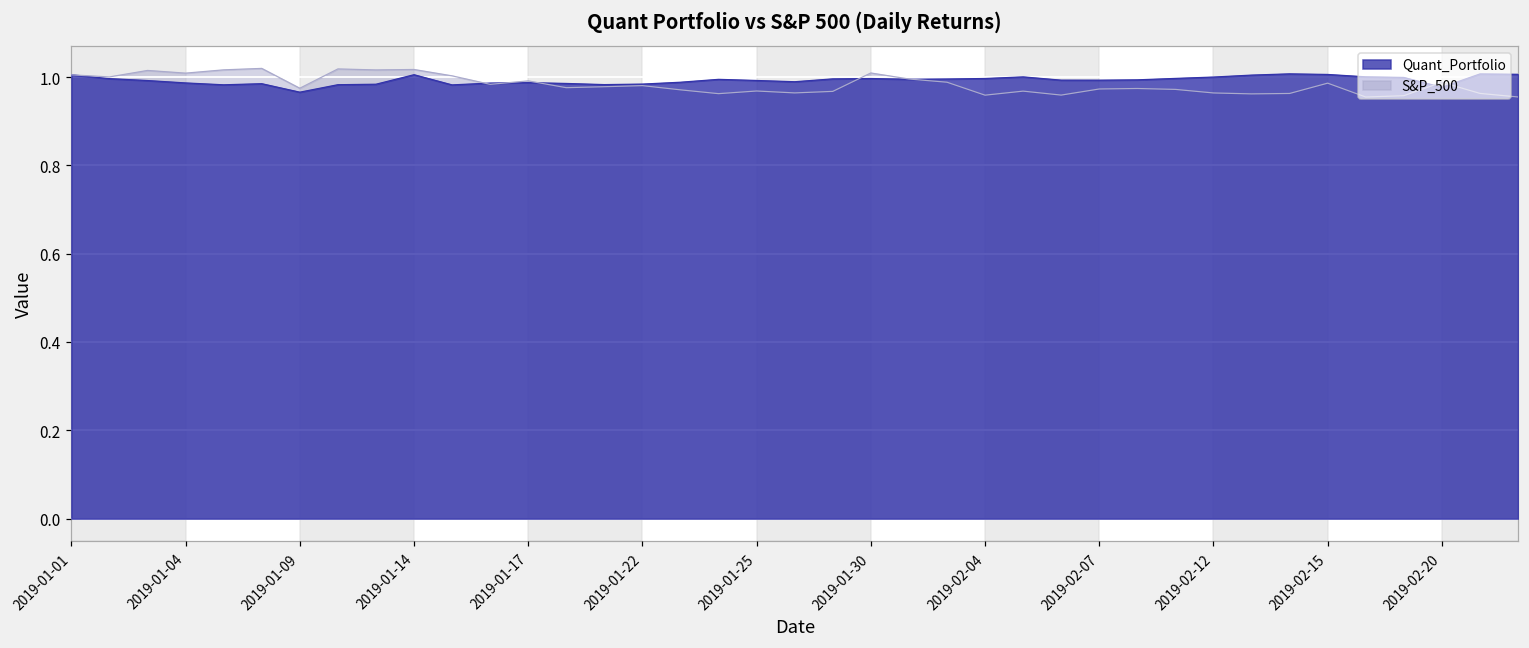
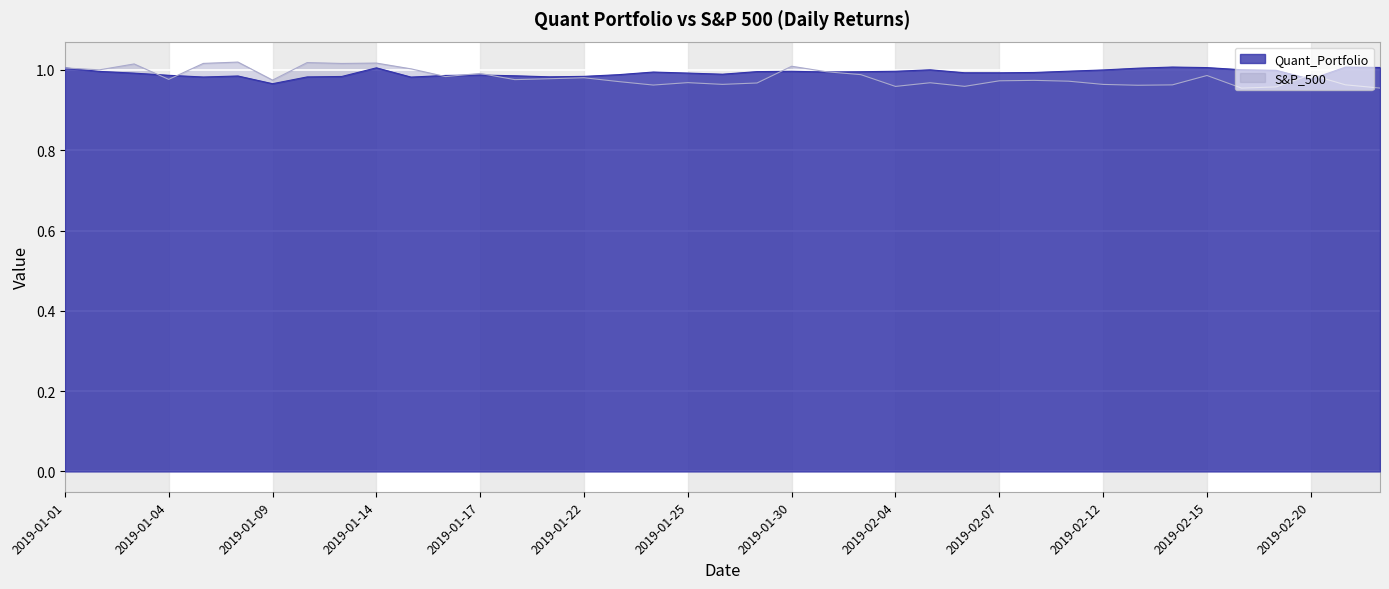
S&P_500, 2019-01-04: 1.01 -> 0.98
